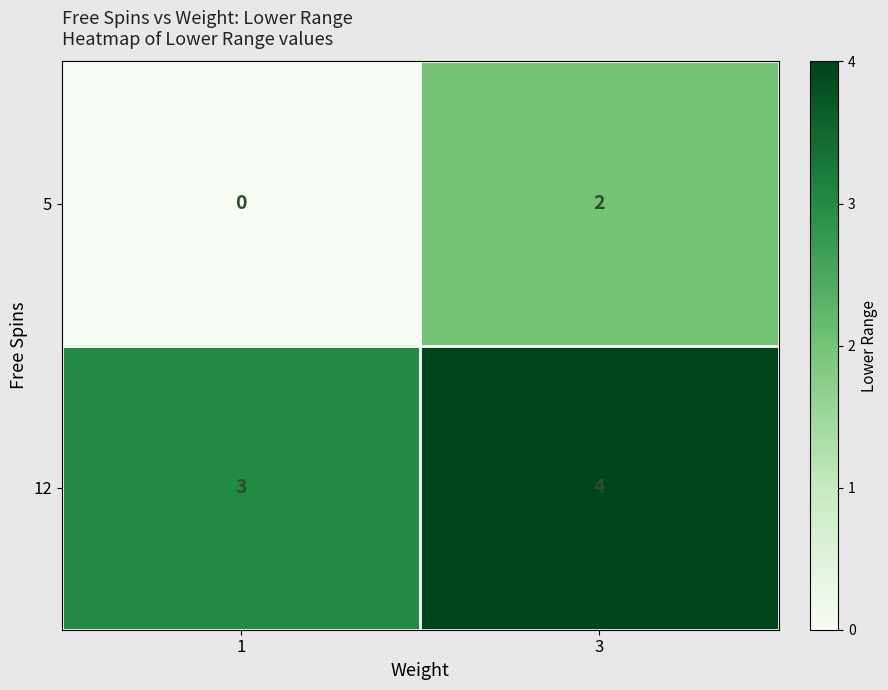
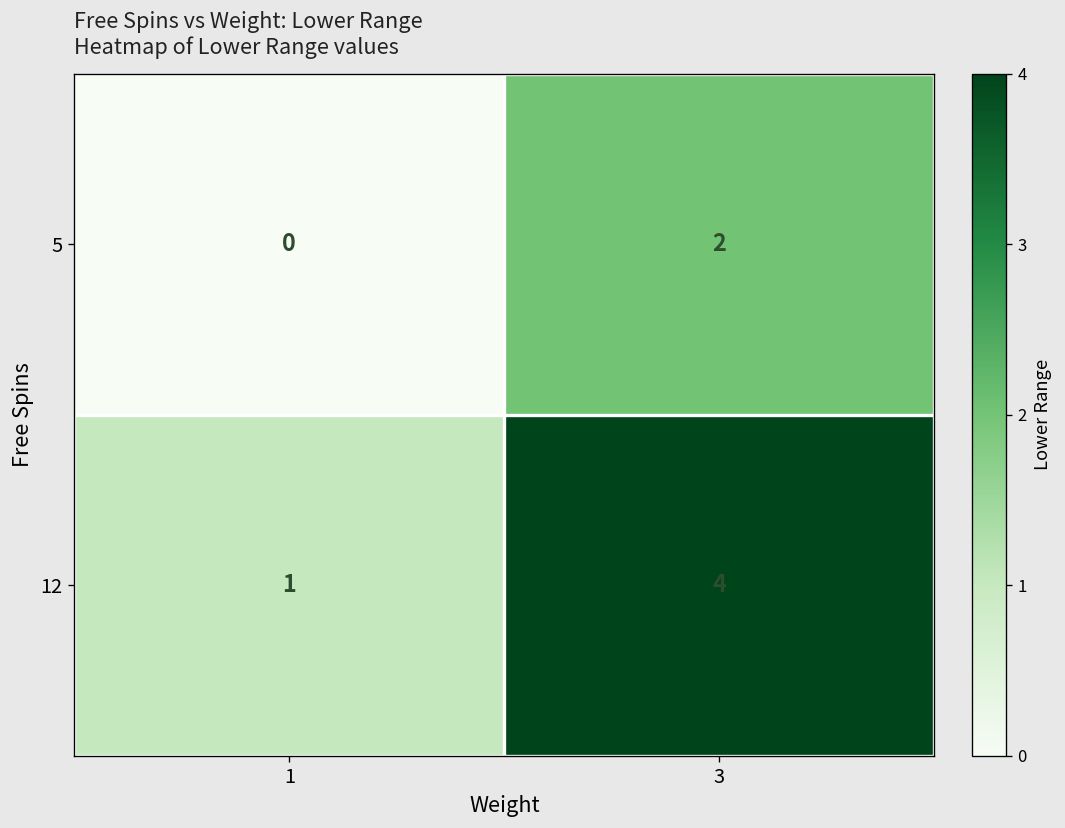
12, 1: 3 -> 1
